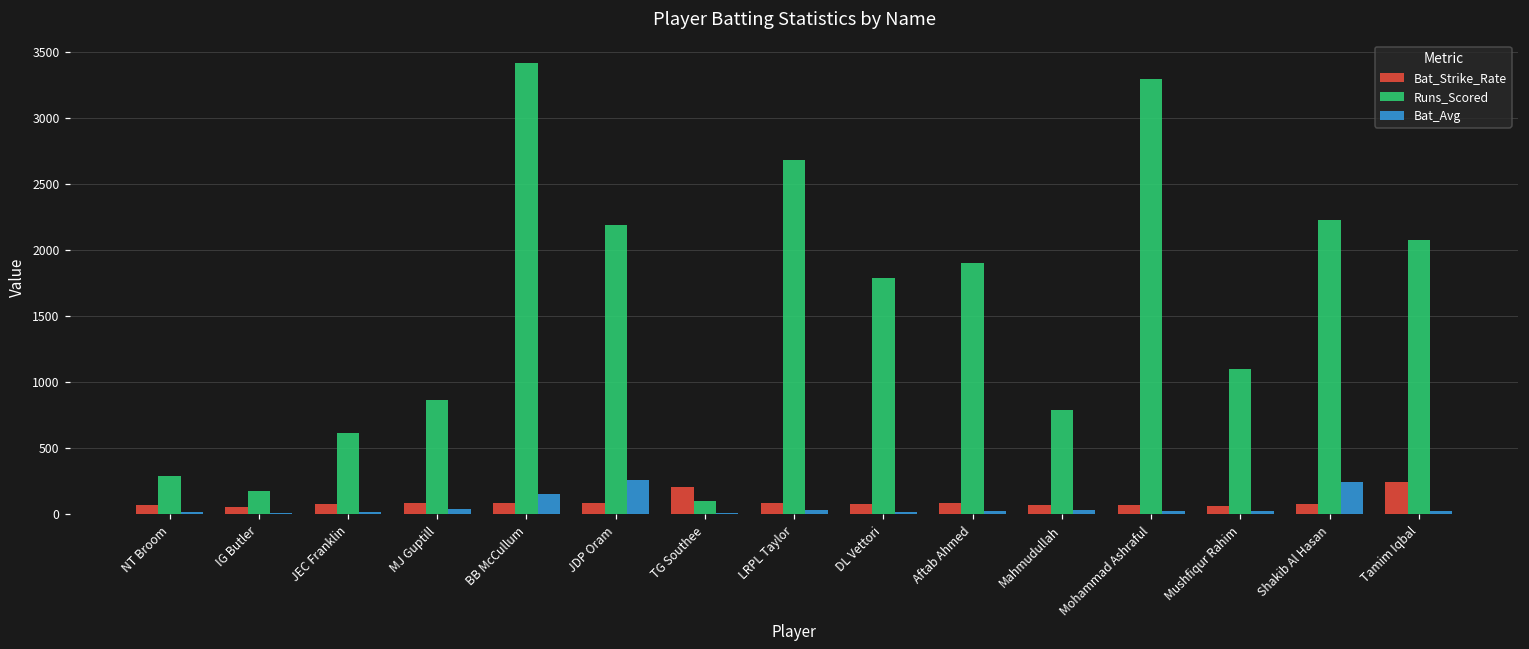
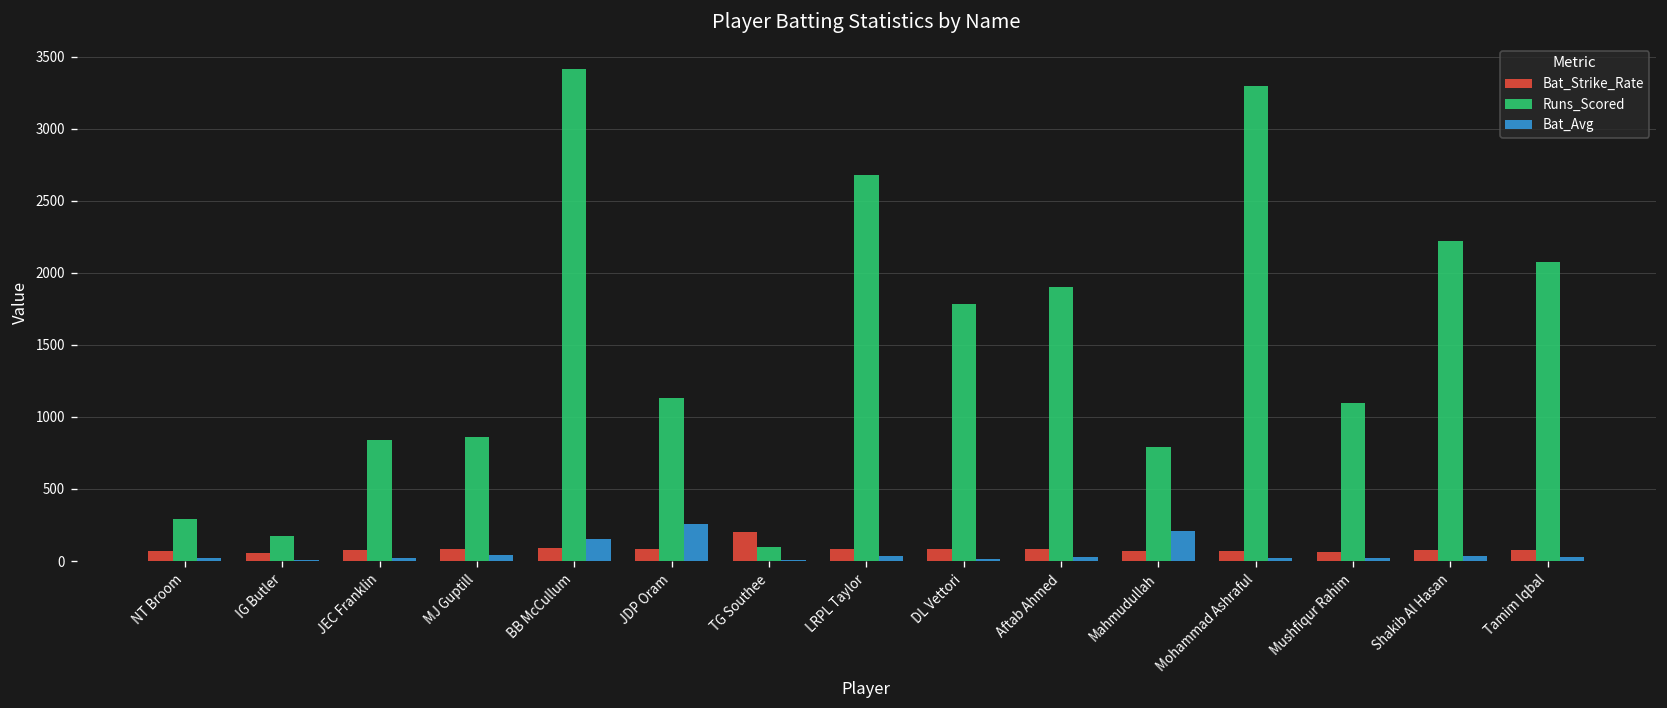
Runs_Scored, JEC Franklin: 610 -> 840
Runs_Scored, JDP Oram: 2190 -> 1130
Bat_Avg, Mahmudullah: 30 -> 210
Bat_Avg, Shakib Al Hasan: 250 -> 30
Bat_Strike_Rate, Tamim Iqbal: 250 -> 80
